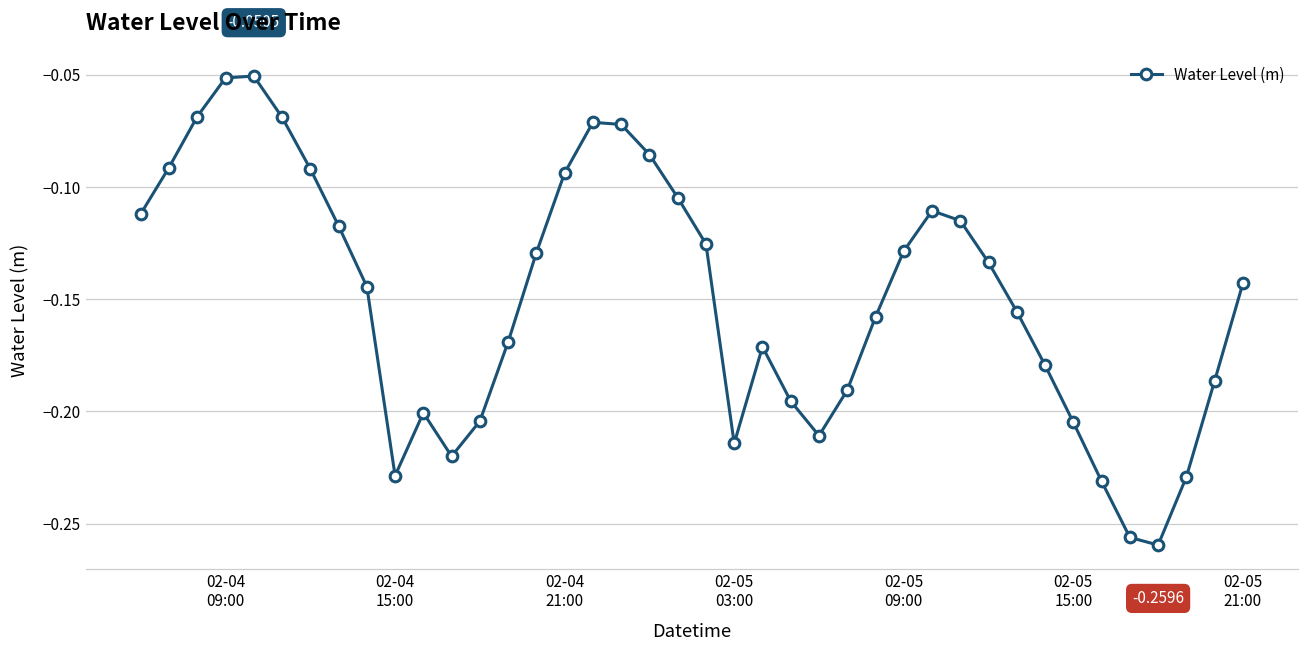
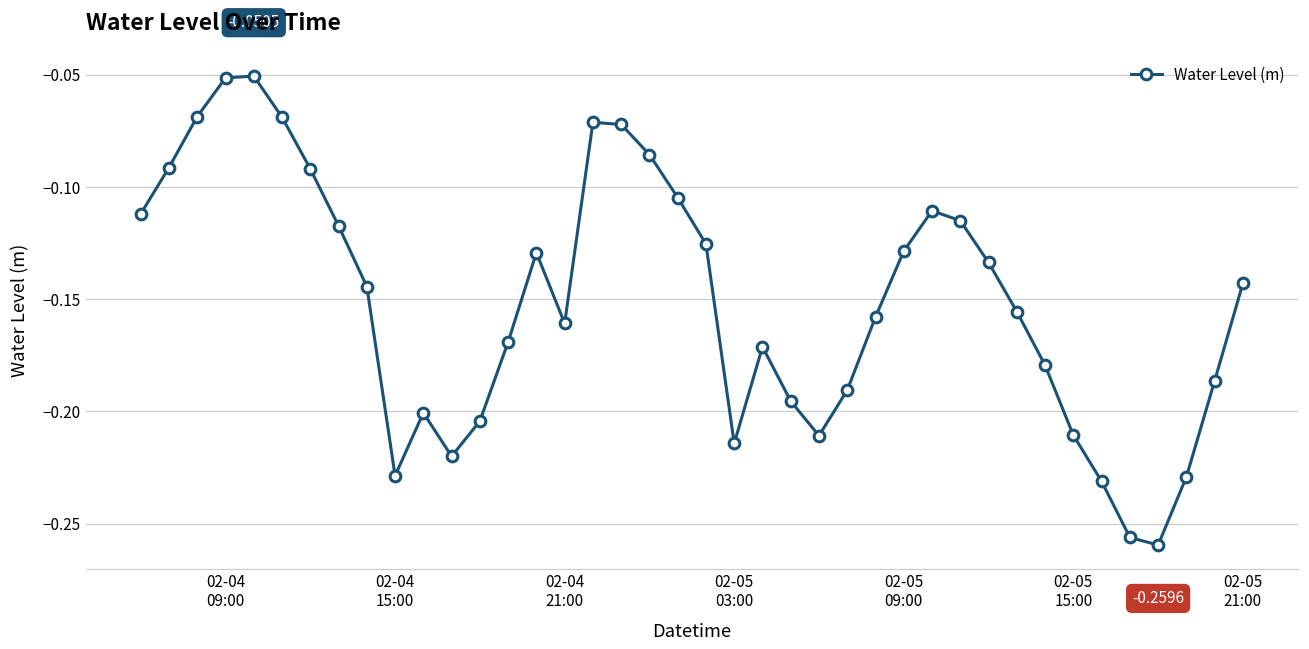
02-04 21:00: -0.094 -> -0.161
02-05 15:00: -0.205 -> -0.211
